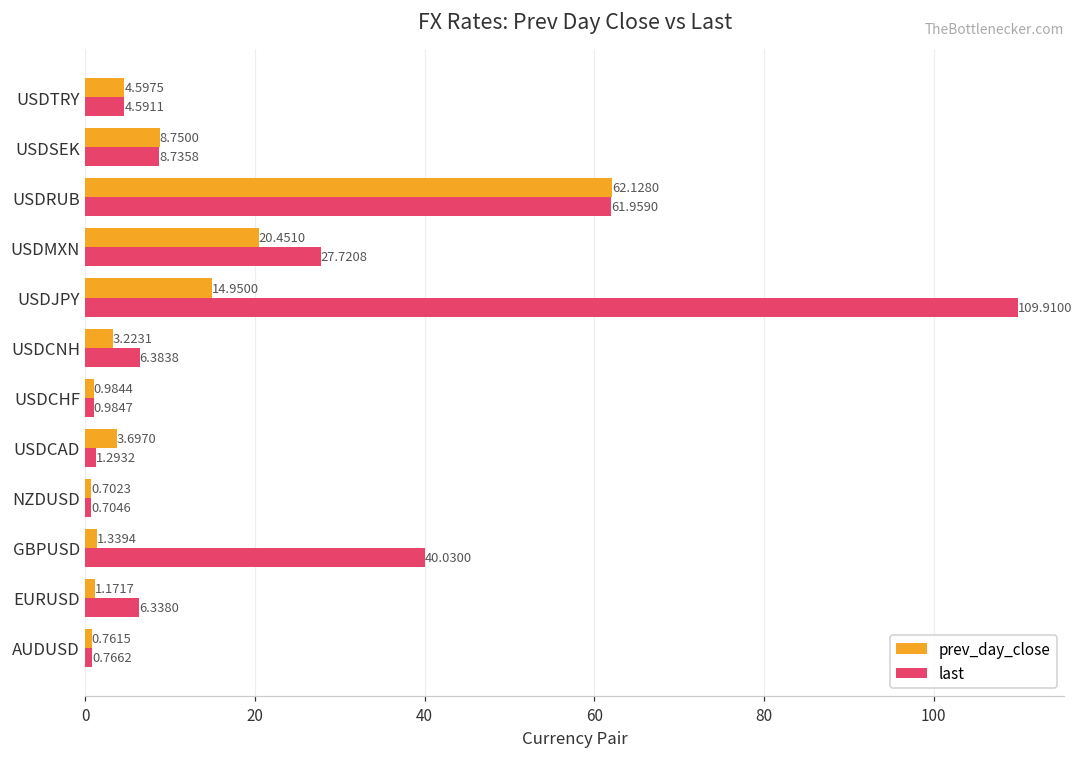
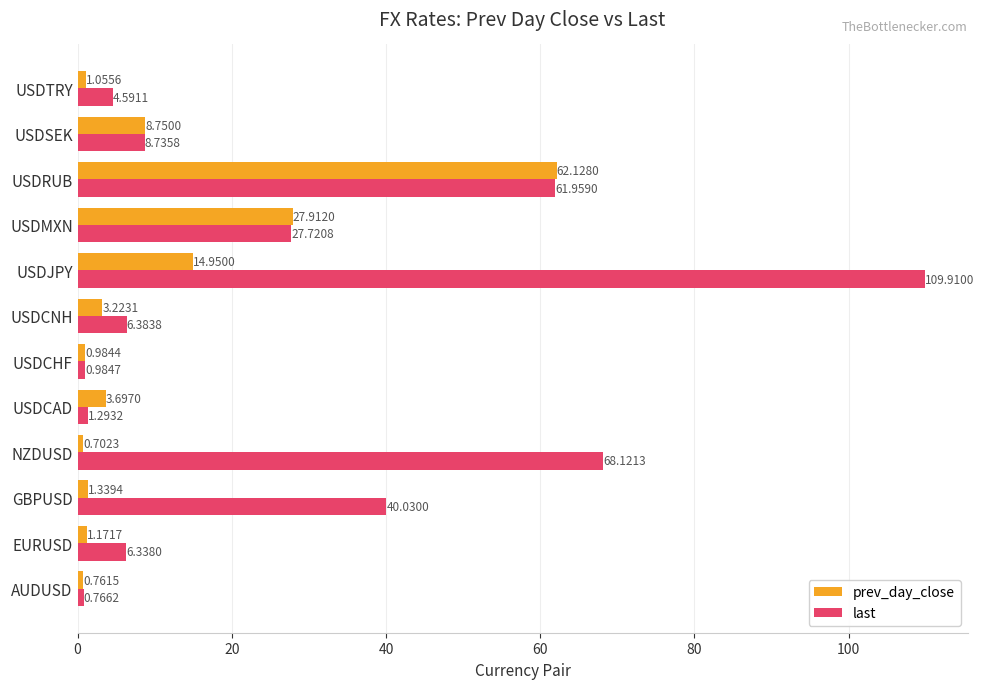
prev_day_close, USDTRY: 4.5975 -> 1.0556
prev_day_close, USDMXN: 20.4510 -> 27.9120
last, NZDUSD: 0.7046 -> 68.1213
